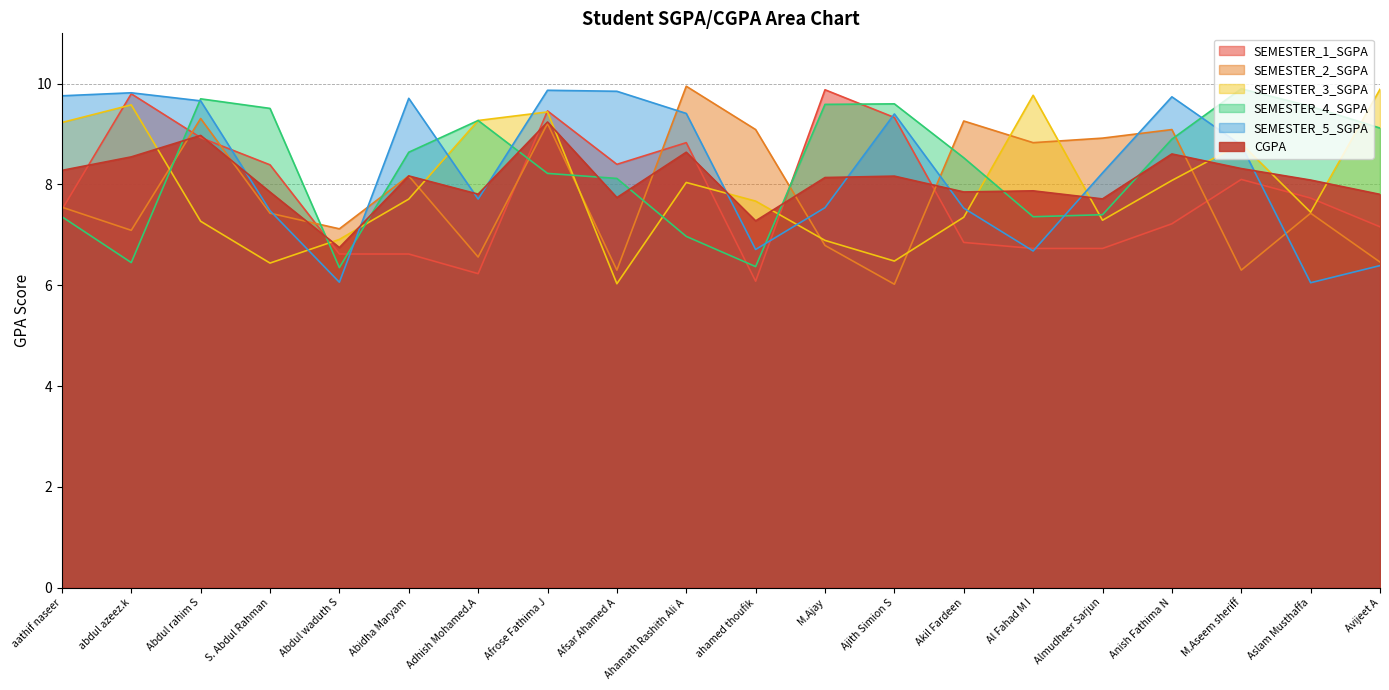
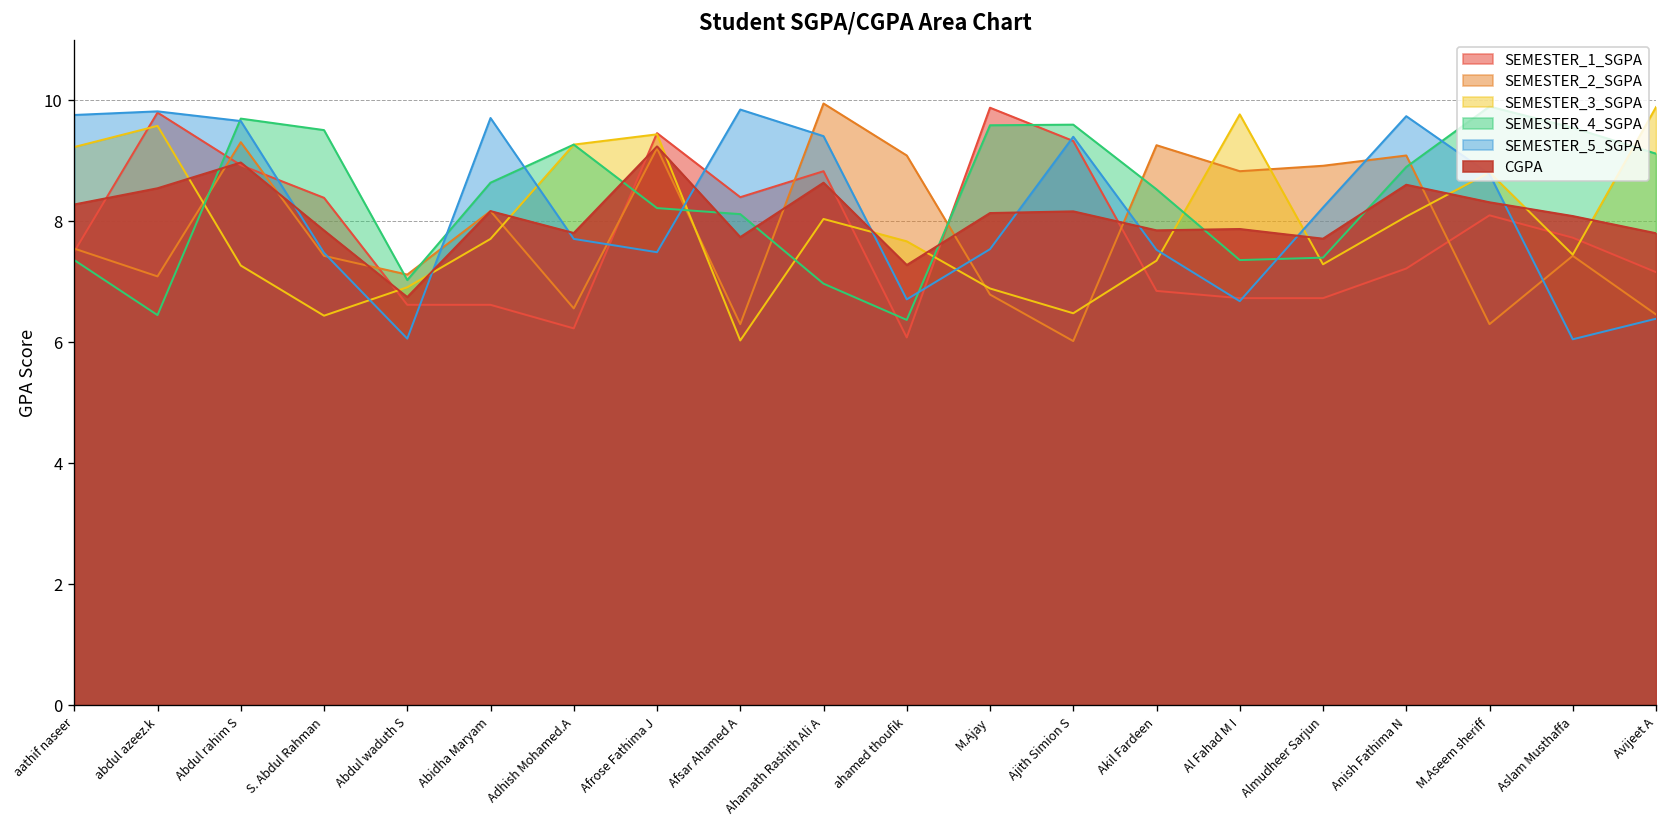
SEMESTER_4_SGPA, Abdul waduth S: 6.4 -> 7.0
SEMESTER_5_SGPA, Afrose Fathima J: 9.9 -> 7.5
